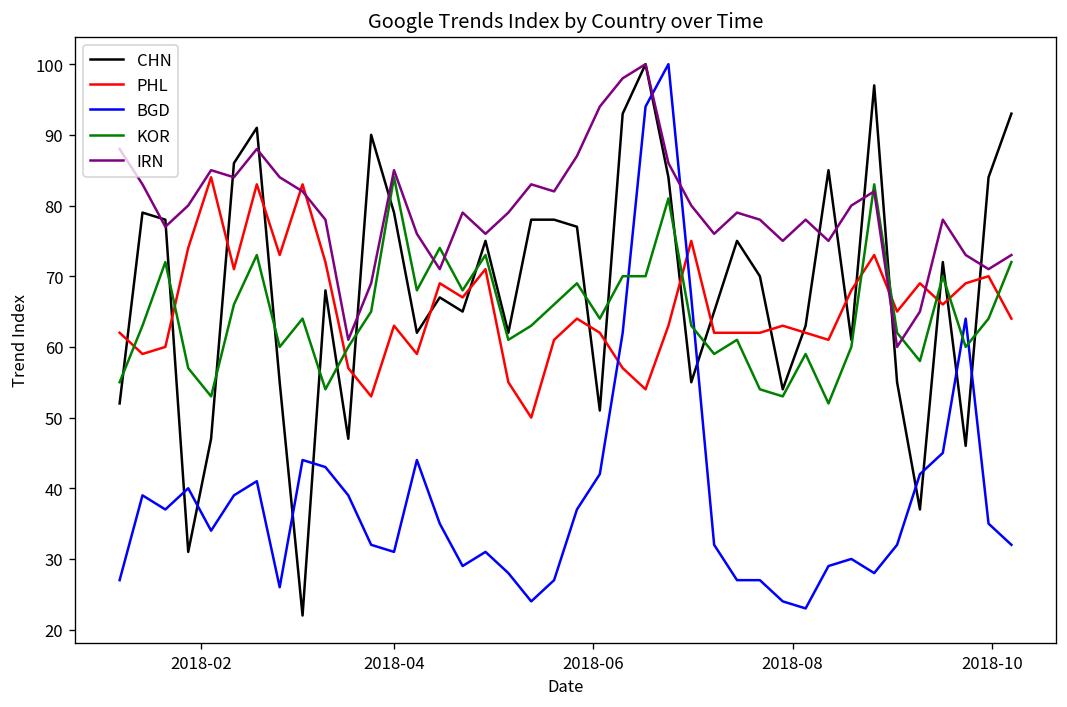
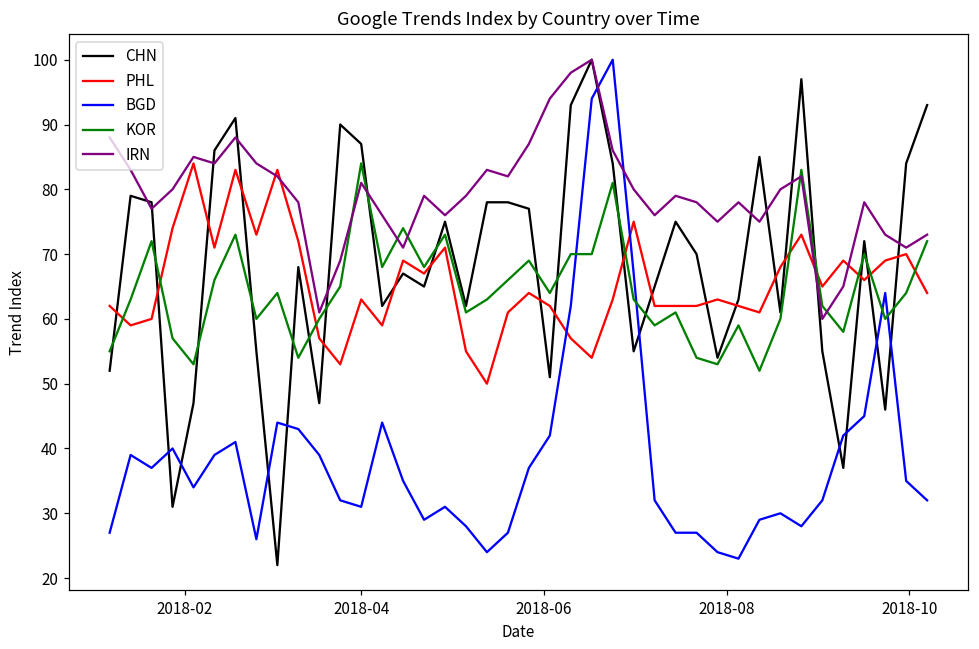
CHN, 2018-04: 79 -> 87
IRN, 2018-04: 85 -> 81
